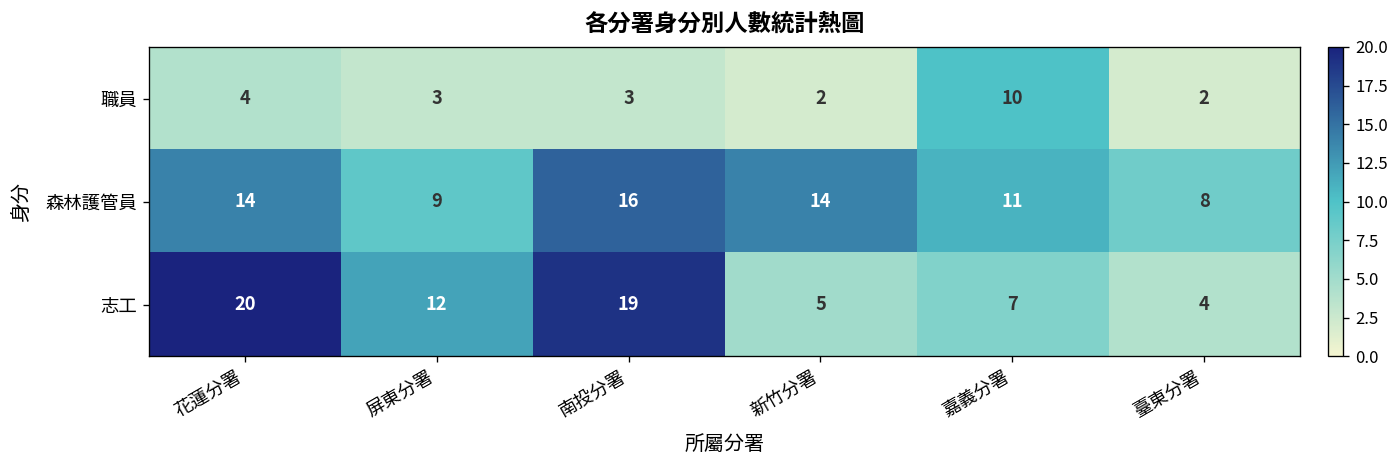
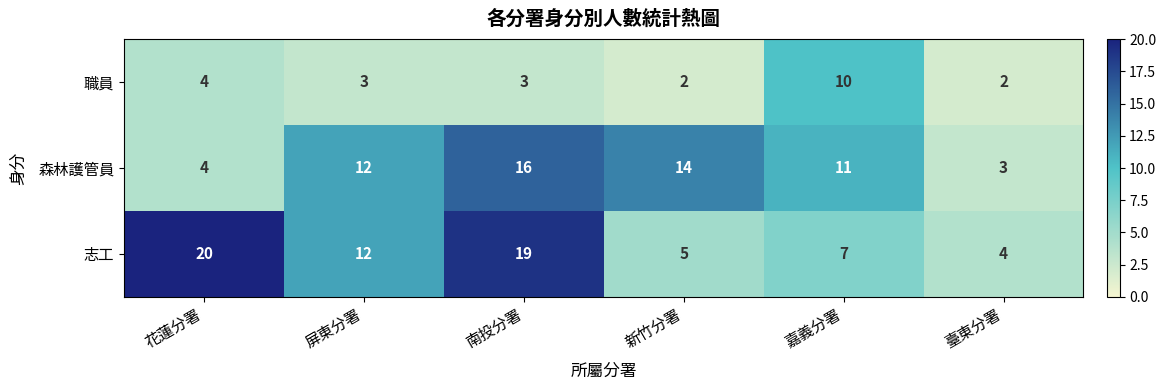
森林護管員, 花蓮分署: 14 -> 4
森林護管員, 屏東分署: 9 -> 12
森林護管員, 臺東分署: 8 -> 3
